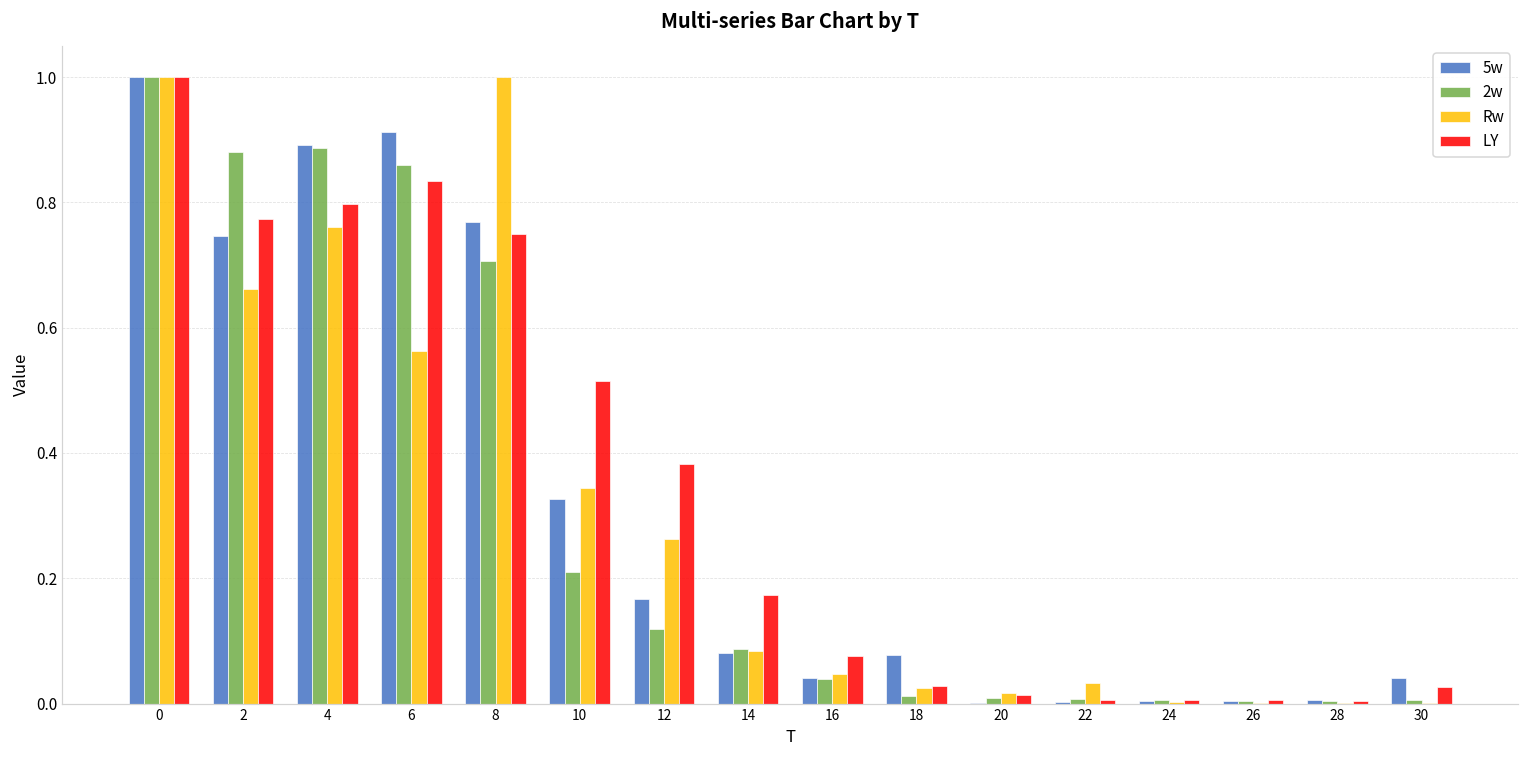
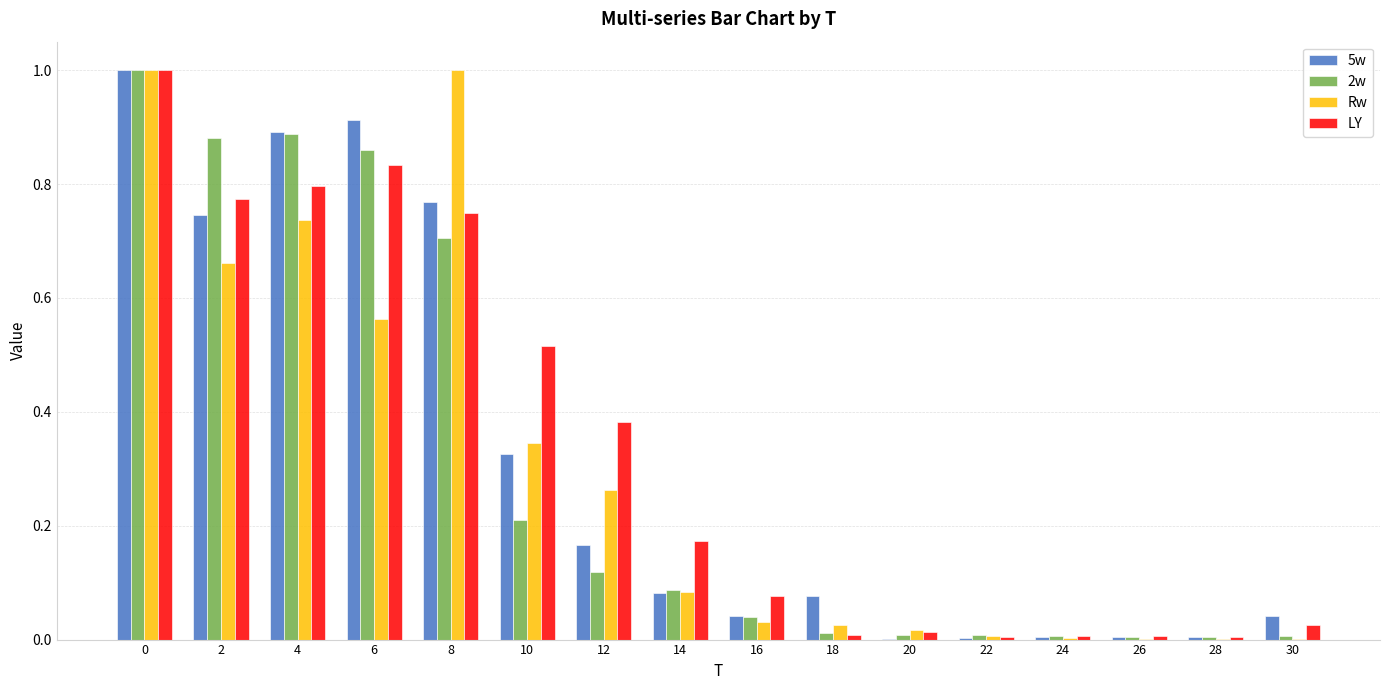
Rw, 4: 0.76 -> 0.74
Rw, 16: 0.05 -> 0.03
LY, 18: 0.03 -> 0.01
Rw, 22: 0.03 -> 0.01
